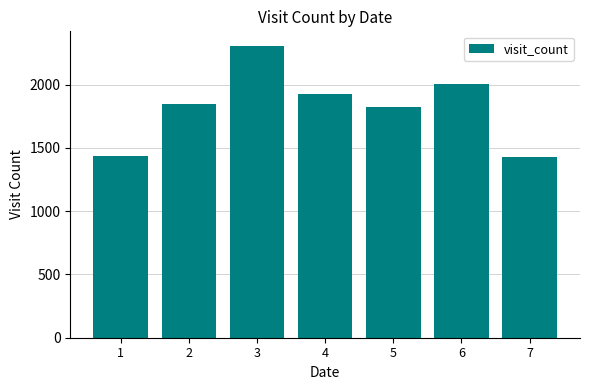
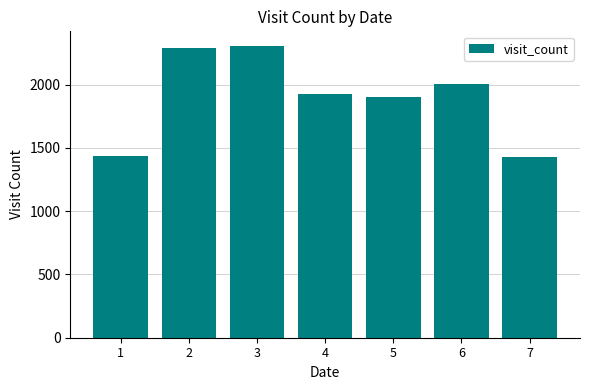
2: 1850 -> 2290
5: 1830 -> 1900
